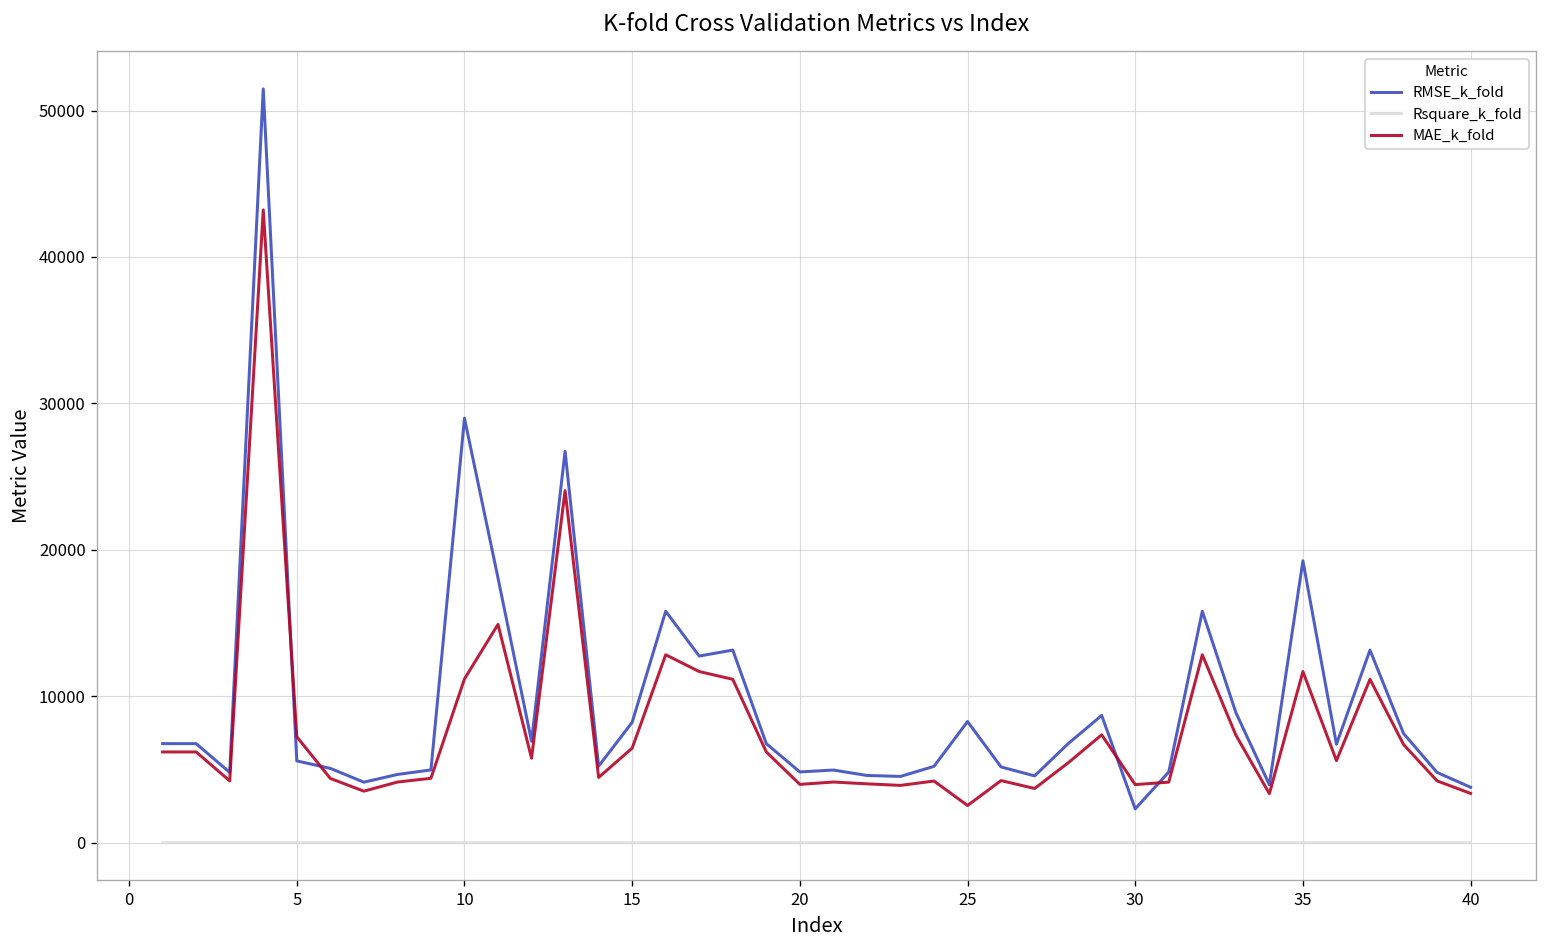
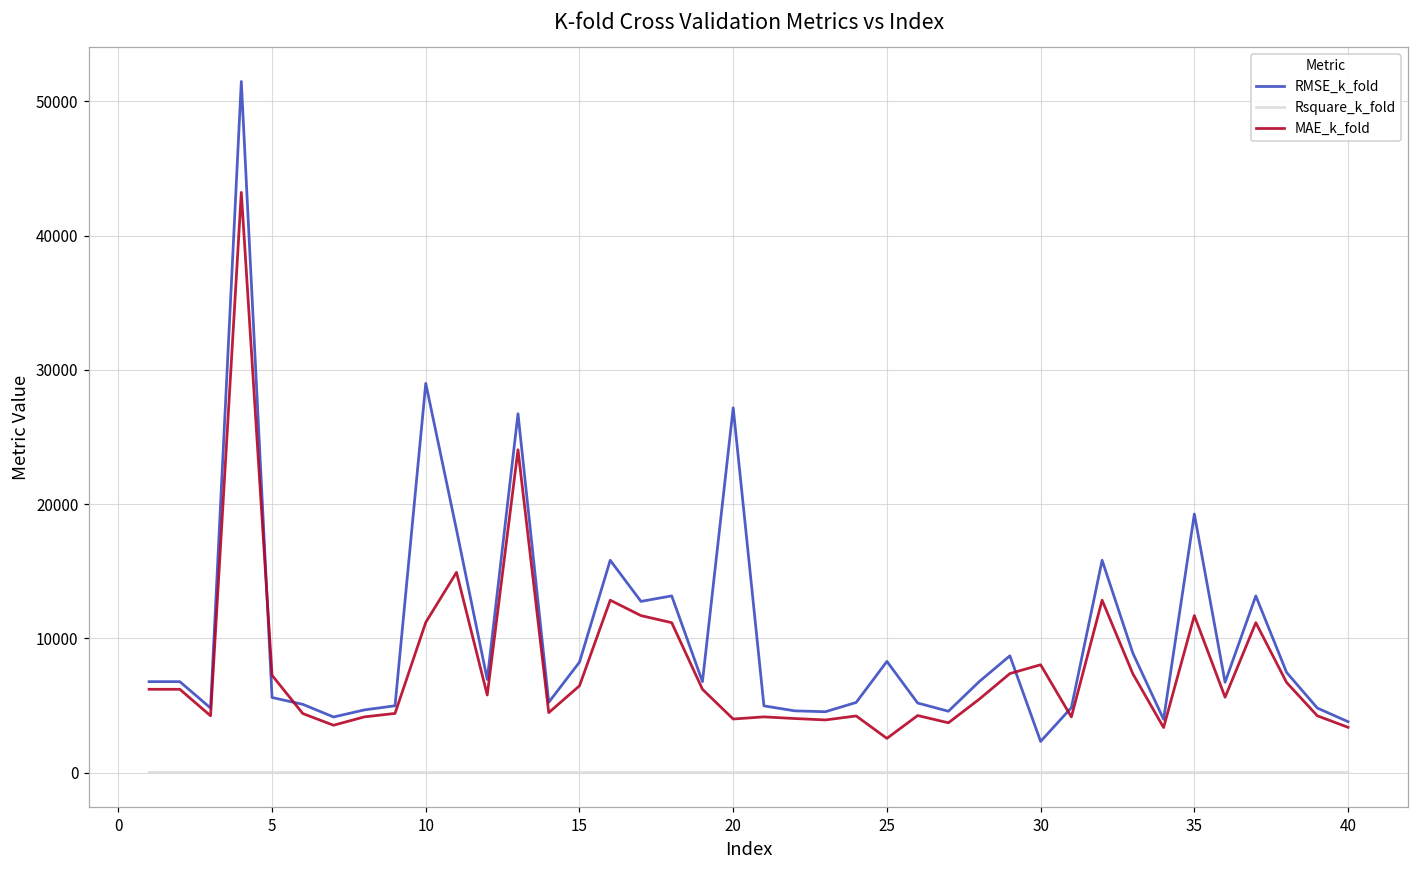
RMSE_k_fold, 20: 4800 -> 27200
MAE_k_fold, 30: 4000 -> 8000
